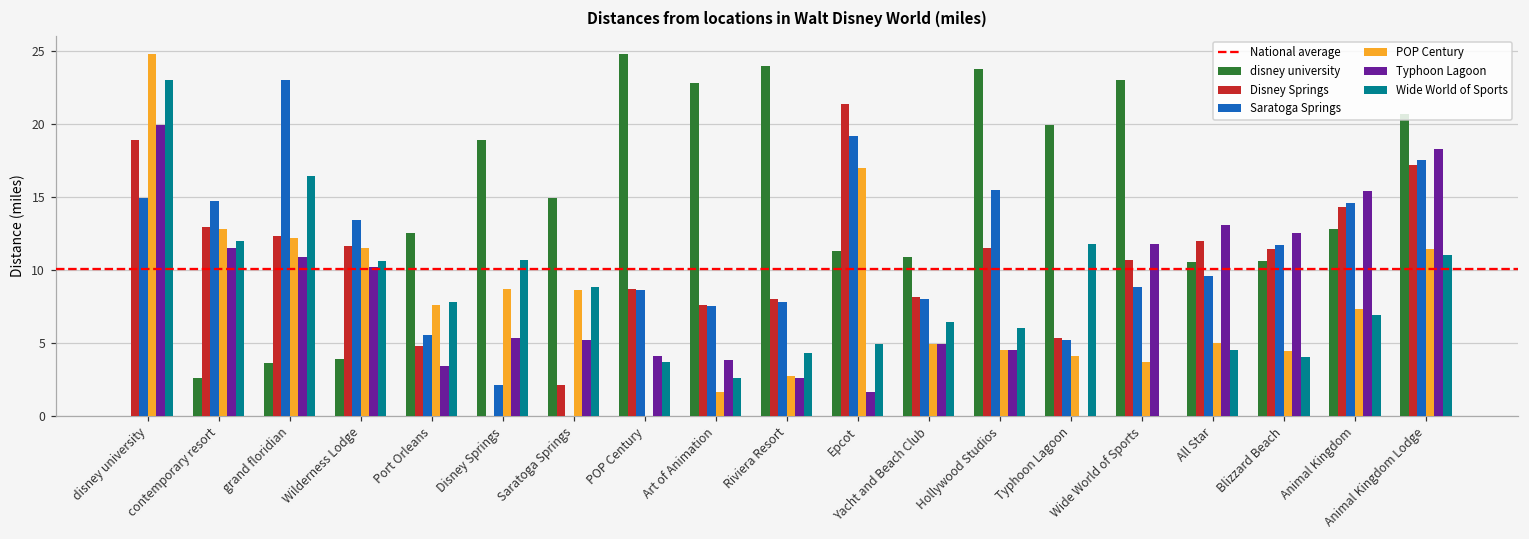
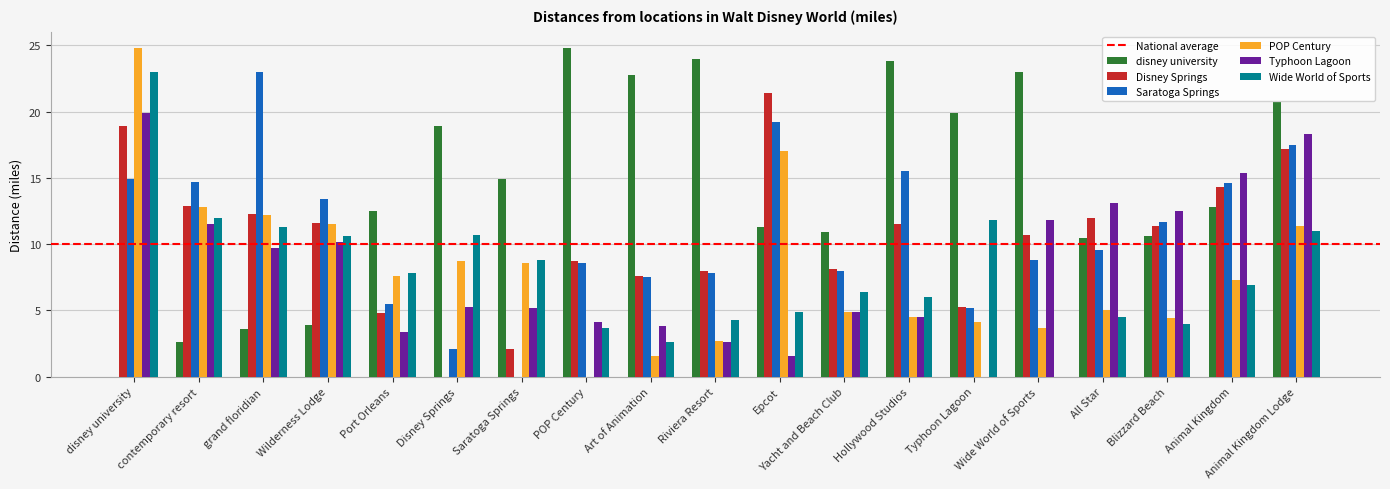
Typhoon Lagoon, grand floridian: 10.9 -> 9.7
Wide World of Sports, grand floridian: 16.4 -> 11.3
